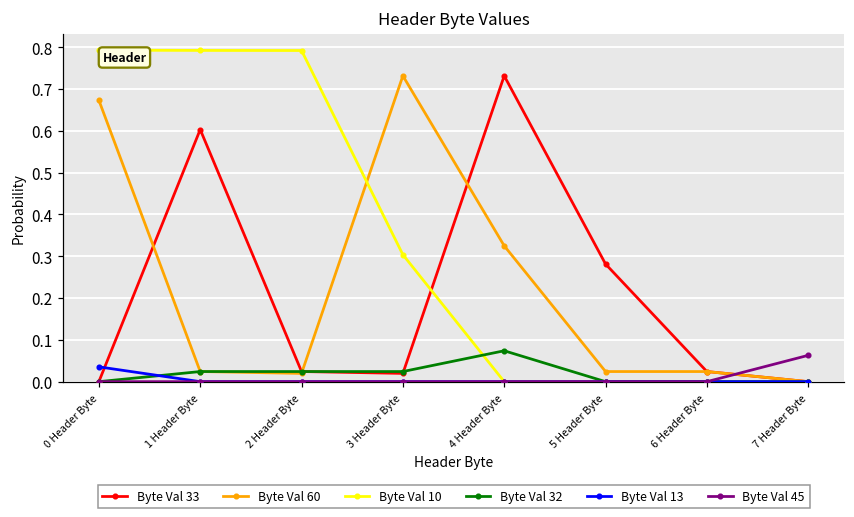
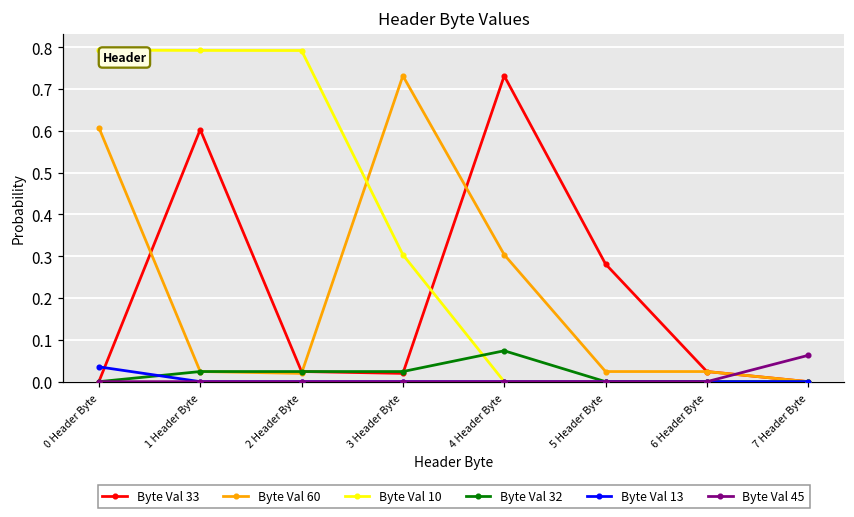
Byte Val 60, 0 Header Byte: 0.67 -> 0.61
Byte Val 60, 4 Header Byte: 0.33 -> 0.30
